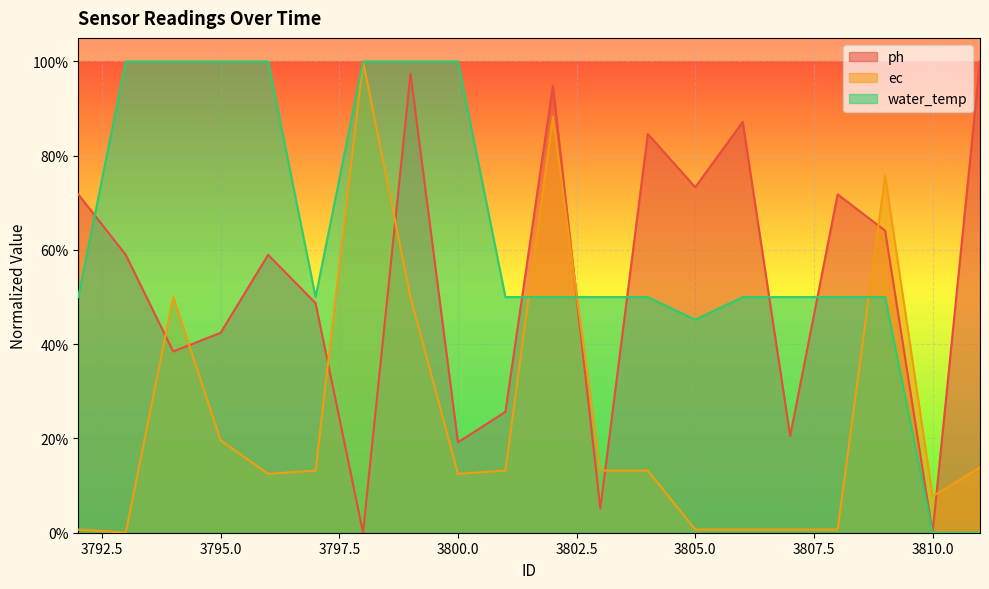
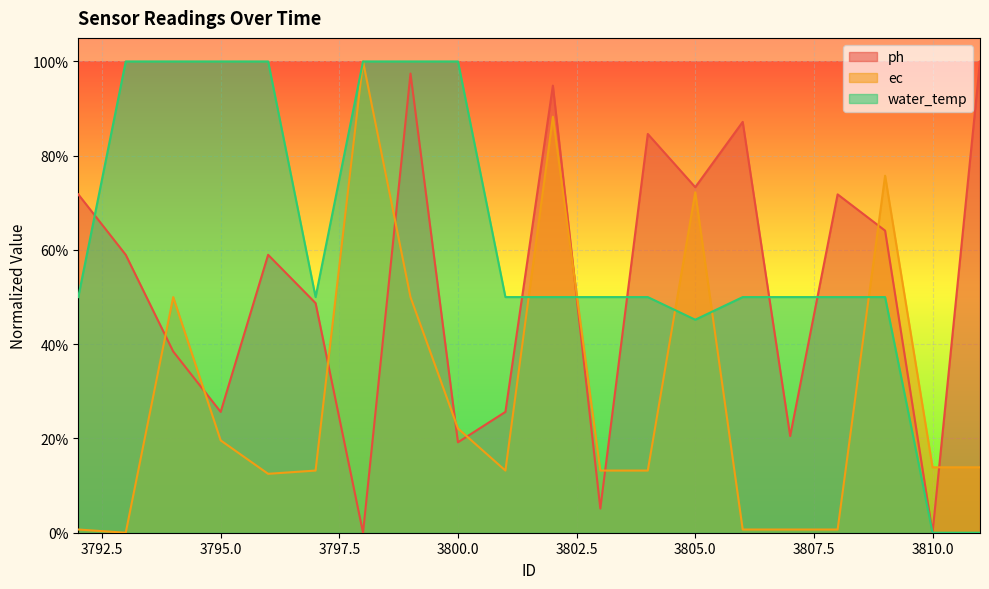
ph, 3795.0: 42% -> 26%
ec, 3800.0: 12% -> 22%
ec, 3805.0: 1% -> 72%
ec, 3810.0: 8% -> 14%
